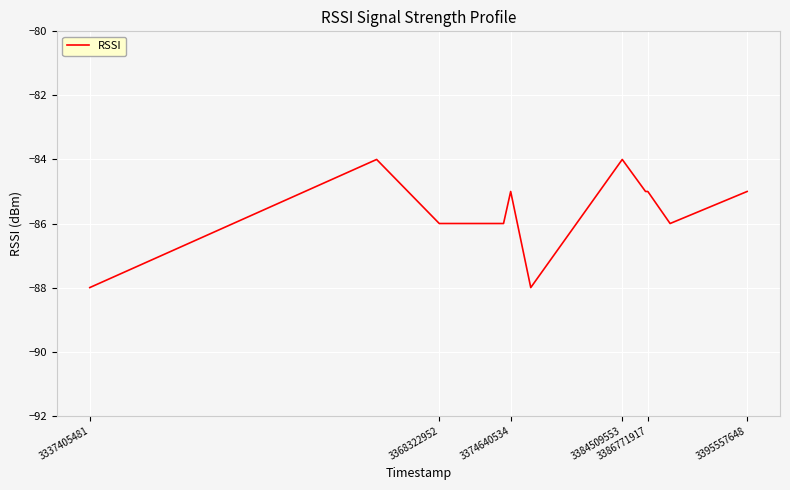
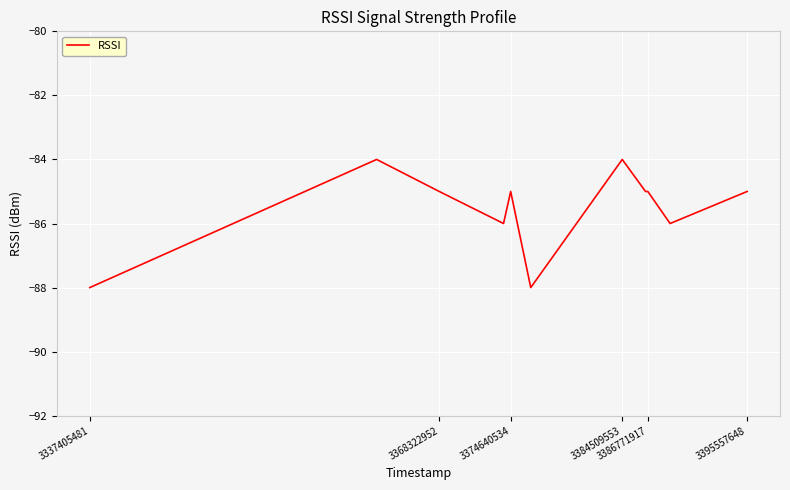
3368322952: -86 -> -85
